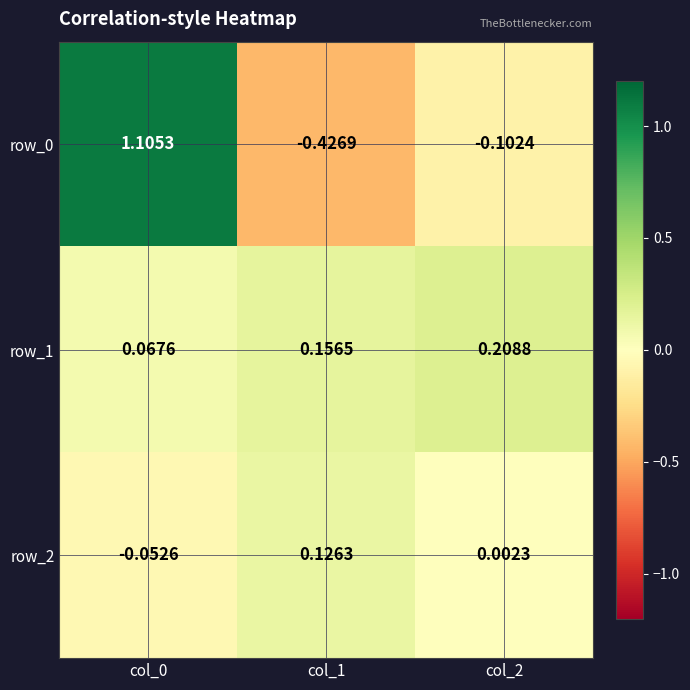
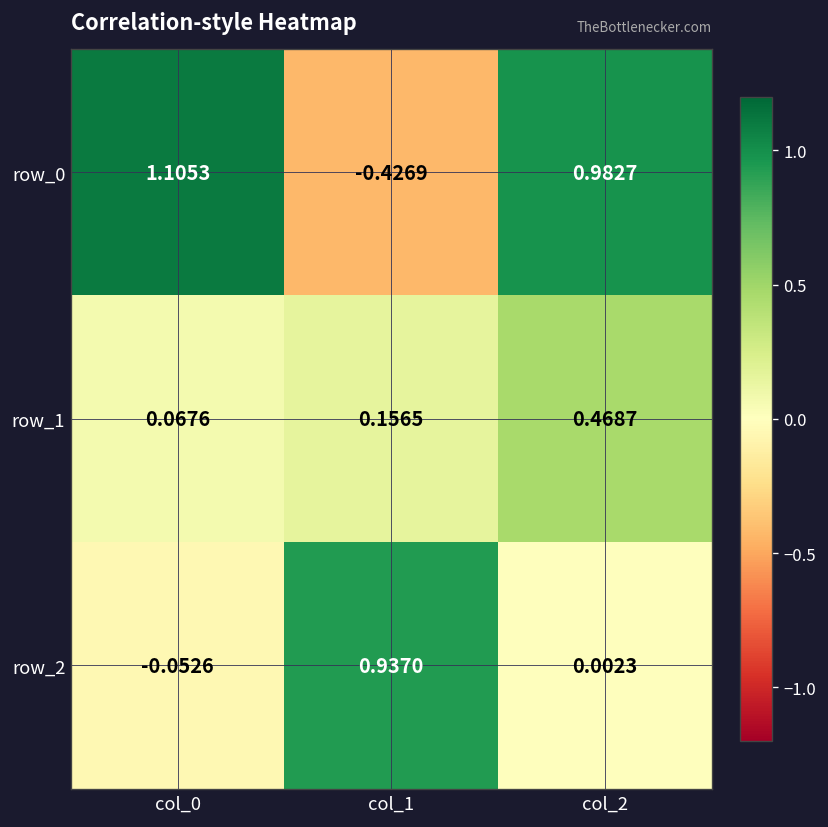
row_0, col_2: -0.1024 -> 0.9827
row_1, col_2: 0.2088 -> 0.4687
row_2, col_1: 0.1263 -> 0.9370
